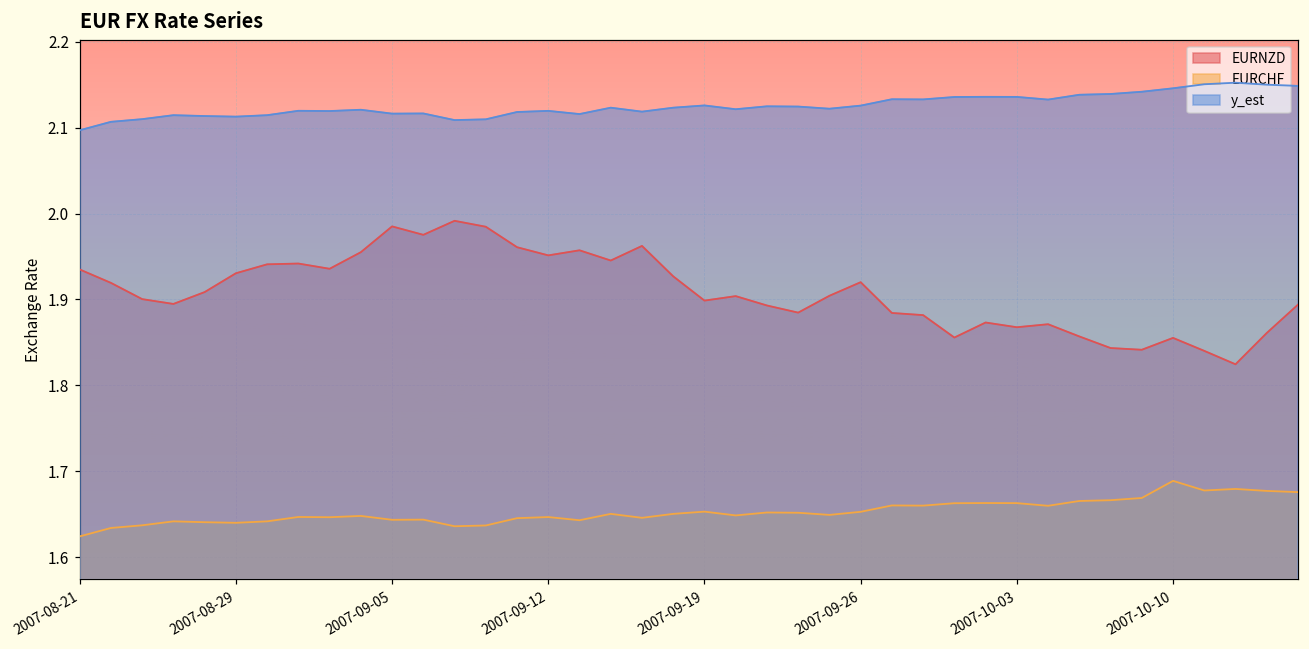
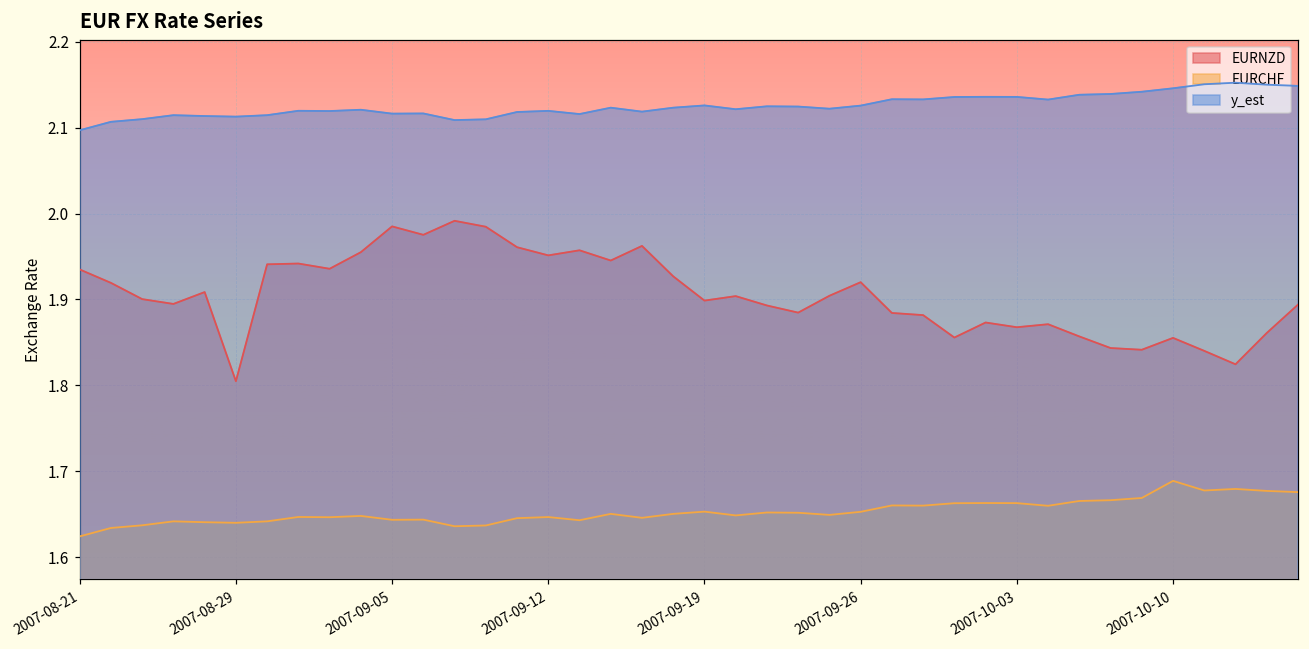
EURNZD, 2007-08-29: 1.93 -> 1.80
